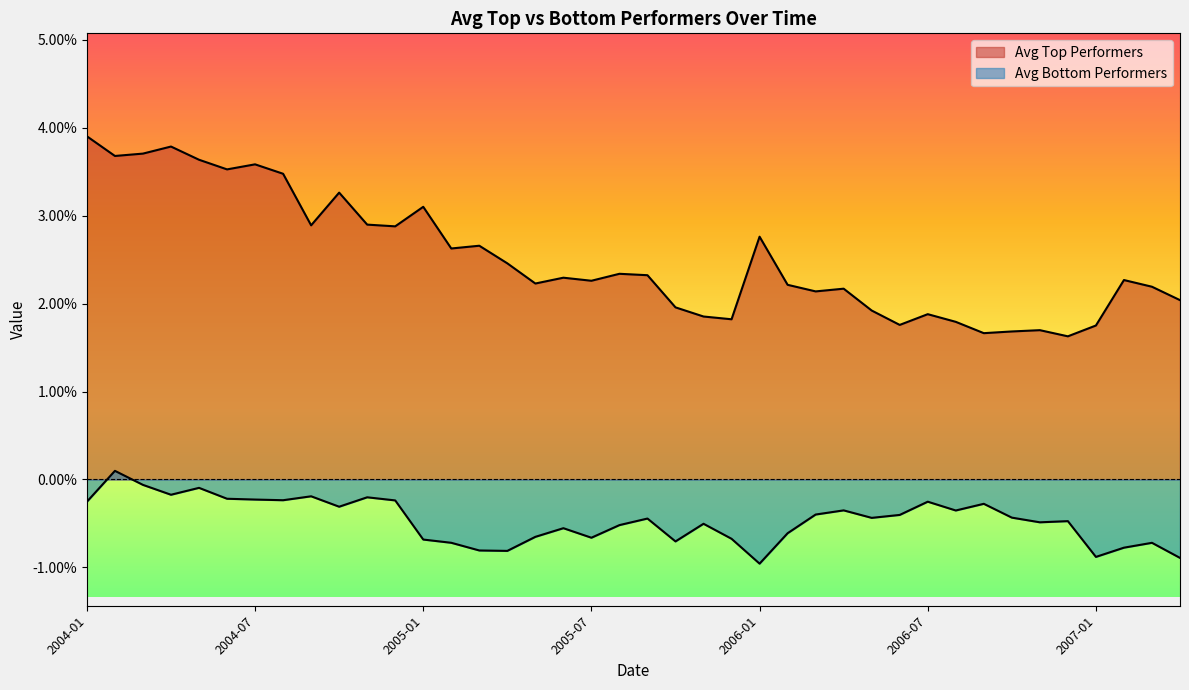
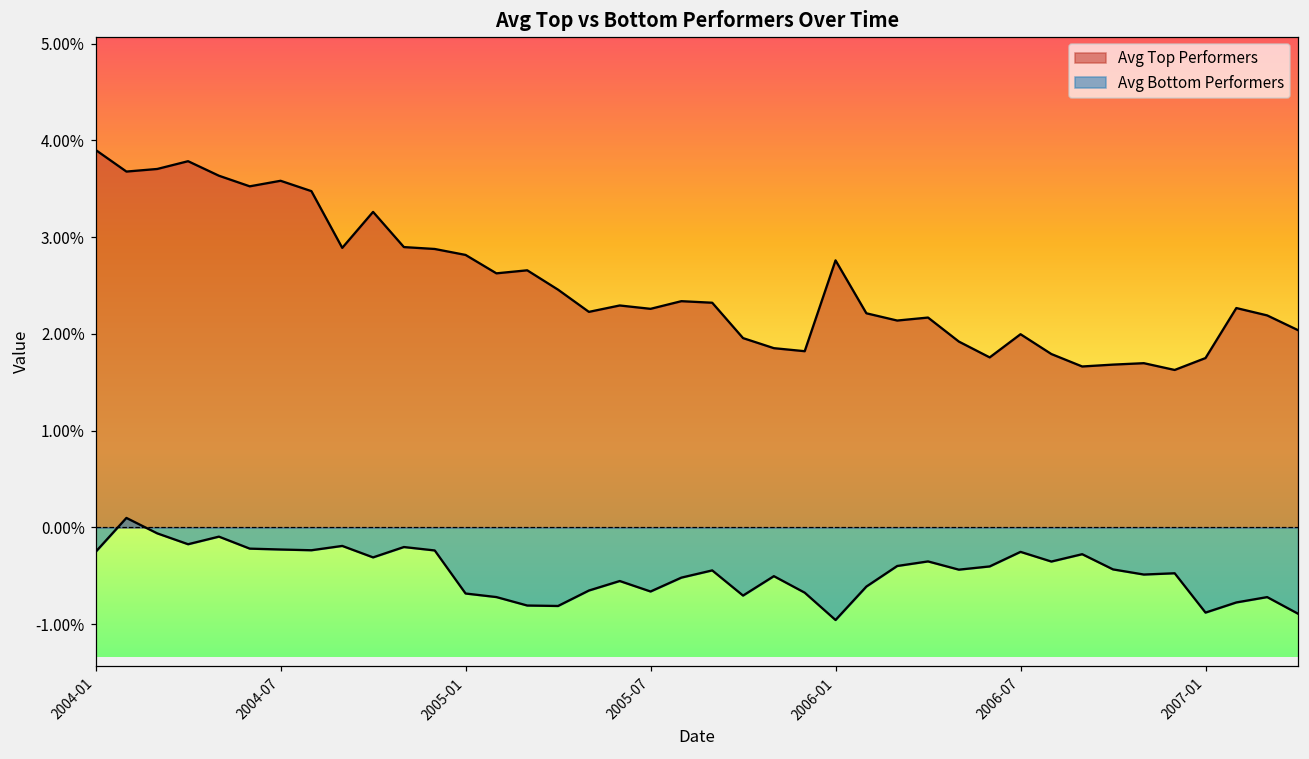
Avg Top Performers, 2005-01: 3.1% -> 2.8%
Avg Top Performers, 2006-07: 1.9% -> 2.0%
